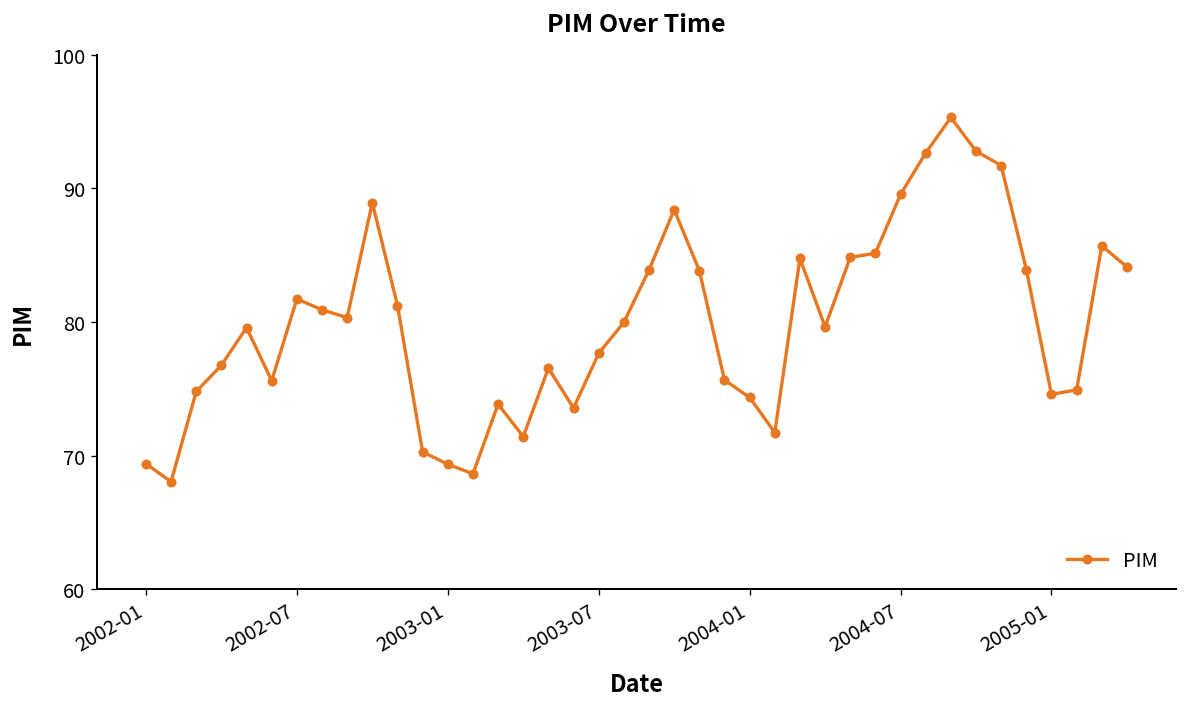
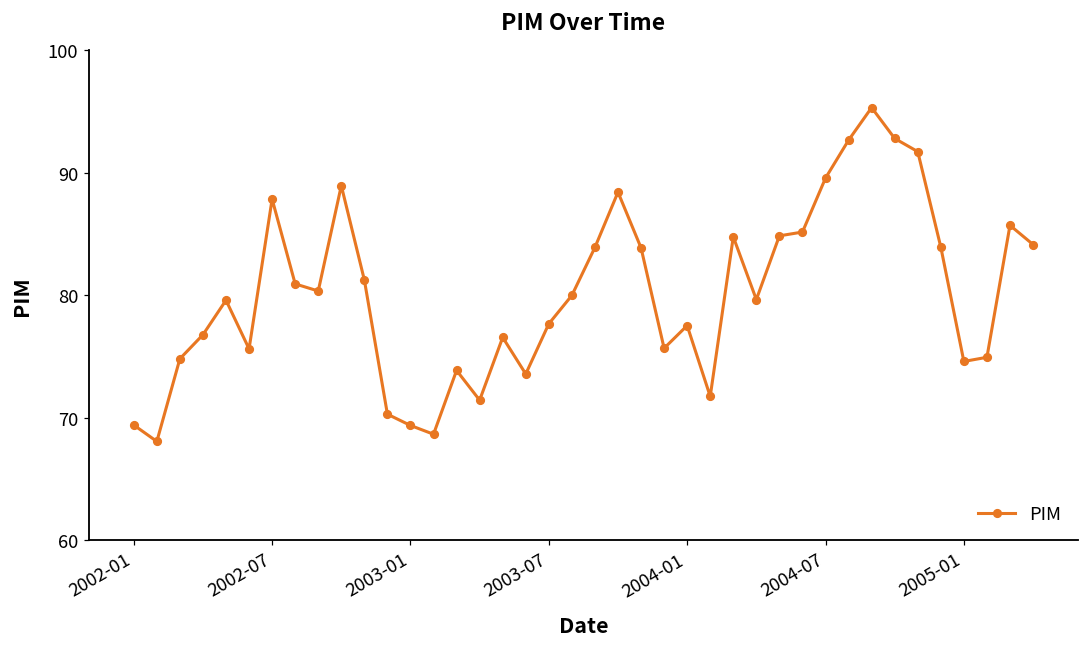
2002-07: 81.7 -> 87.8
2004-01: 74.3 -> 77.5
